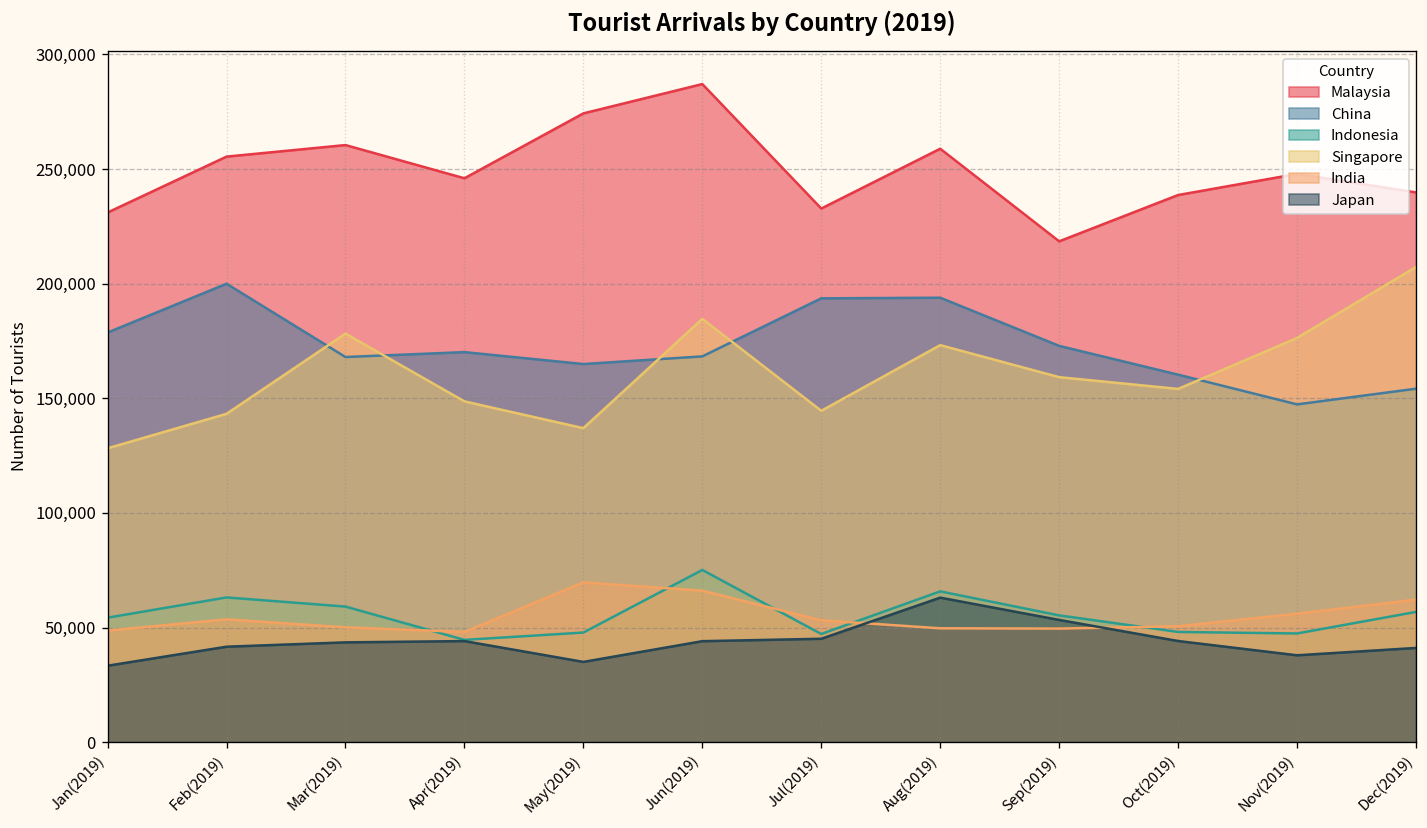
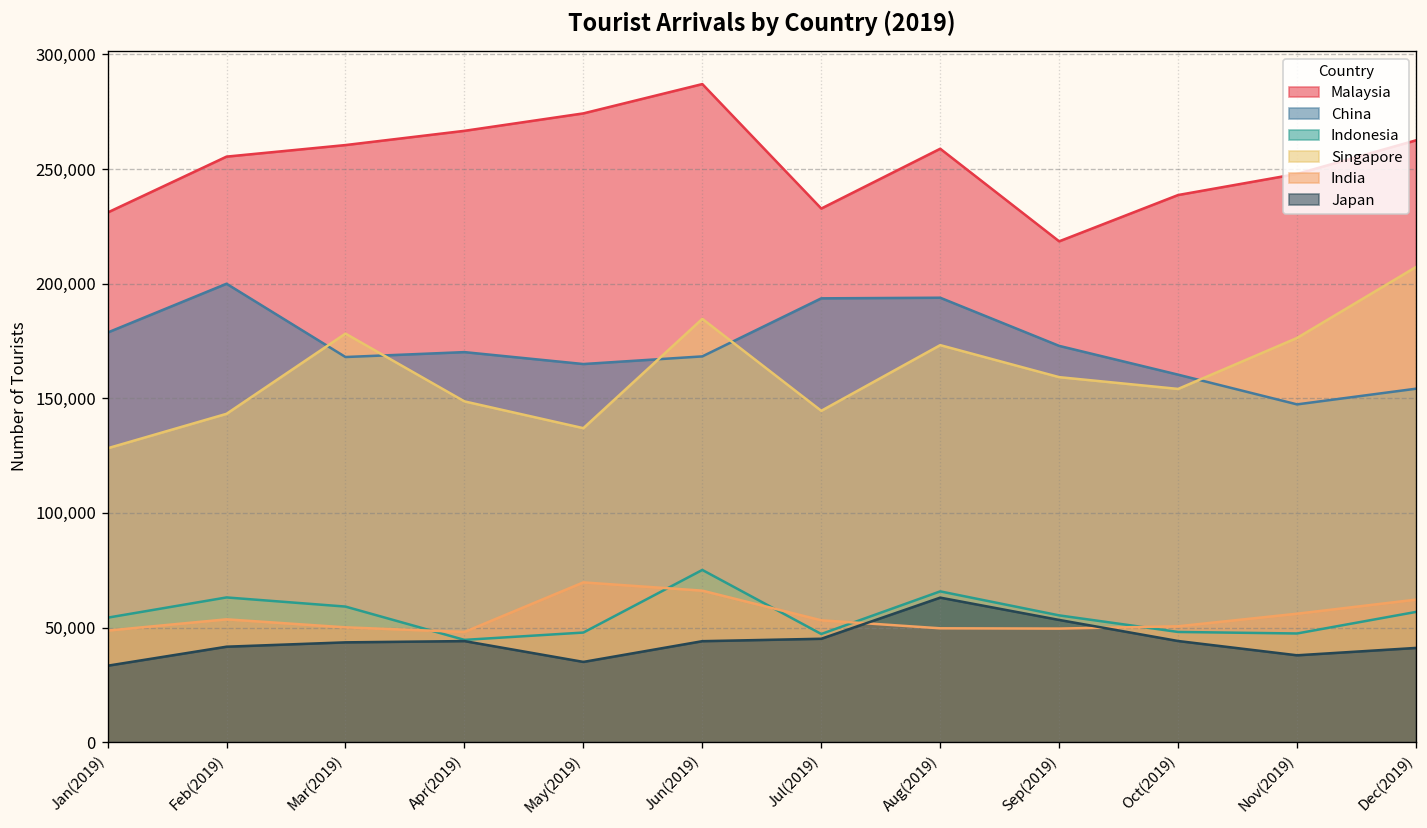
Malaysia, Apr(2019): 246,000 -> 267,000
Malaysia, Dec(2019): 240,000 -> 263,000
